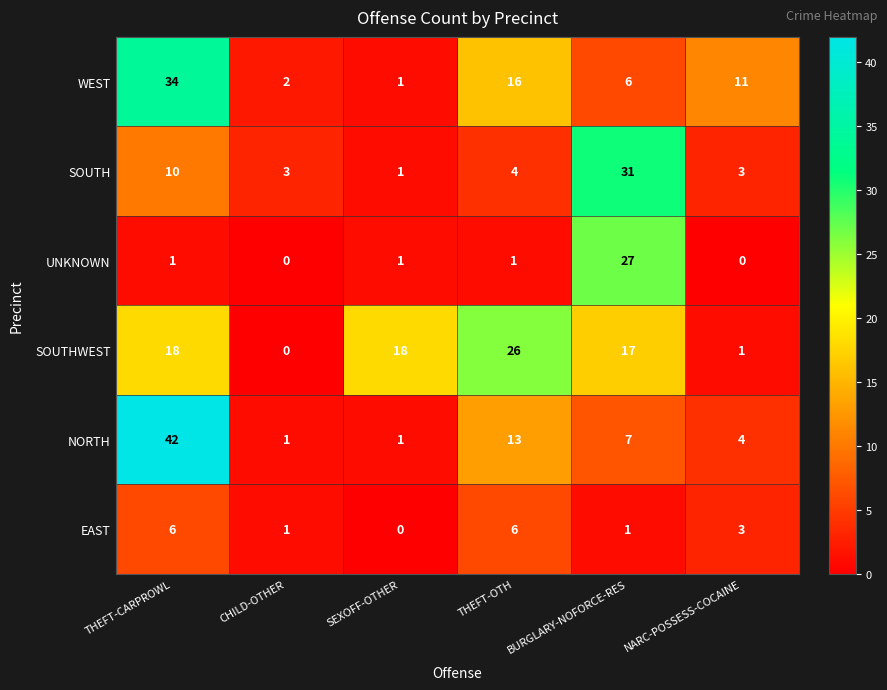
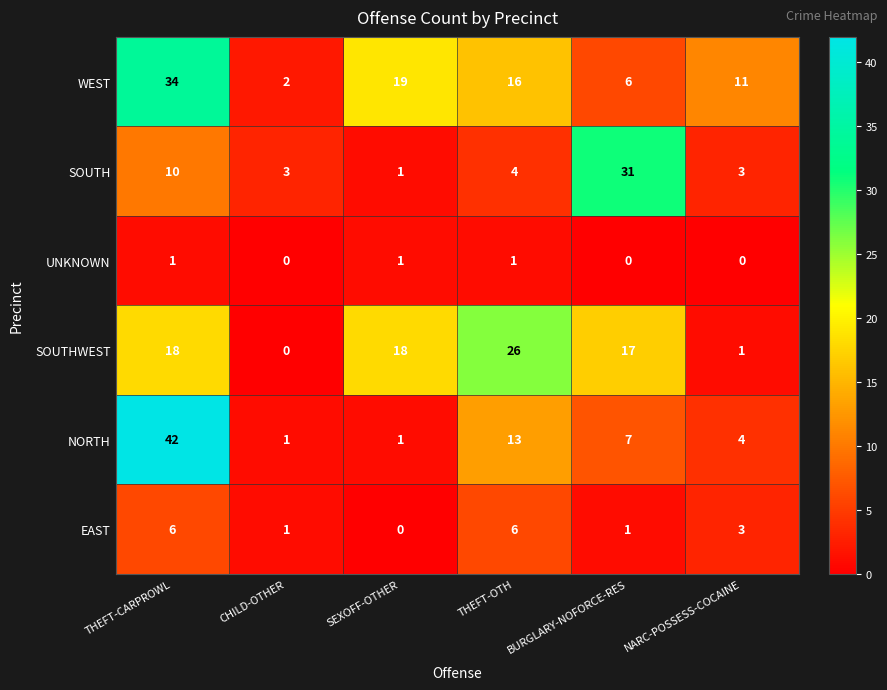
WEST, SEXOFF-OTHER: 1 -> 19
UNKNOWN, BURGLARY-NOFORCE-RES: 27 -> 0
